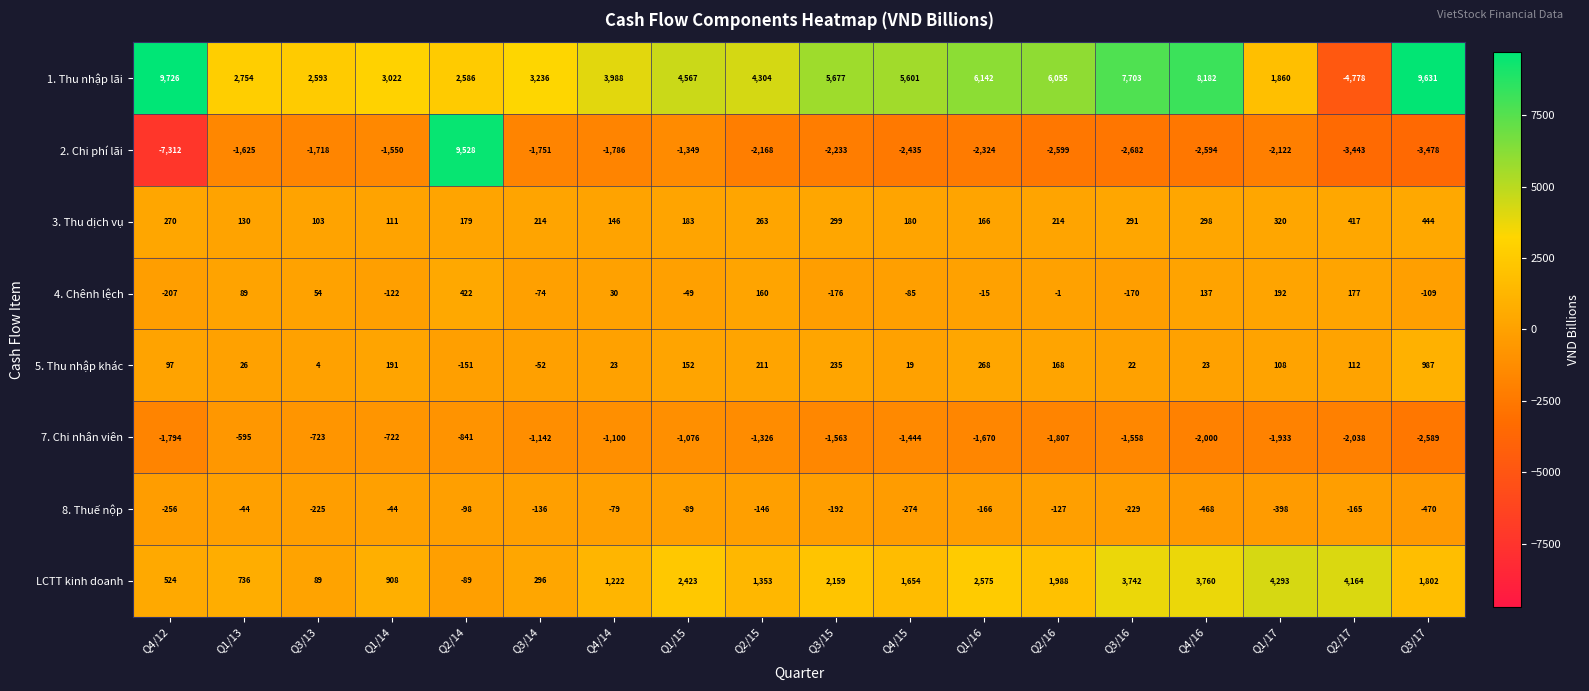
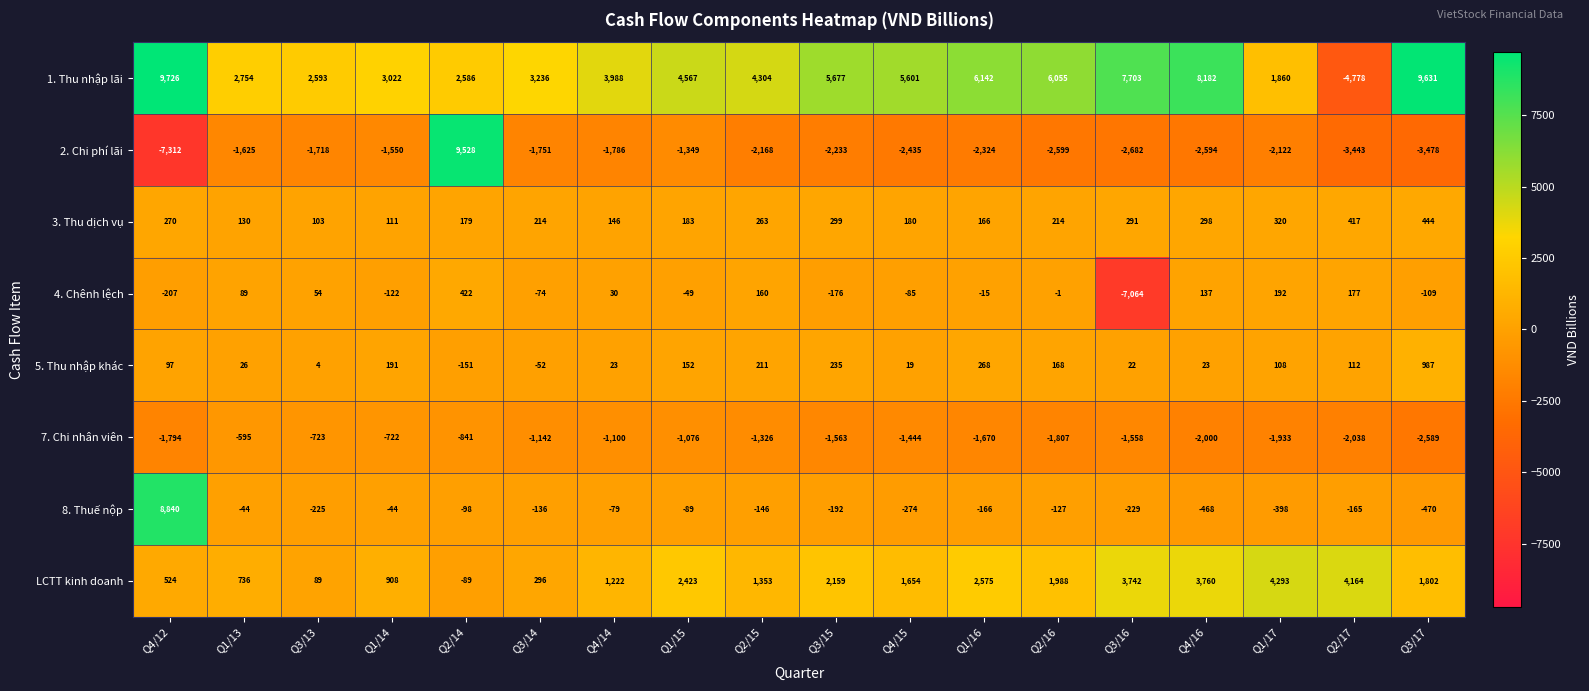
4. Chênh lệch, Q3/16: -170 -> -7,064
8. Thuế nộp, Q4/12: -256 -> 8,840
